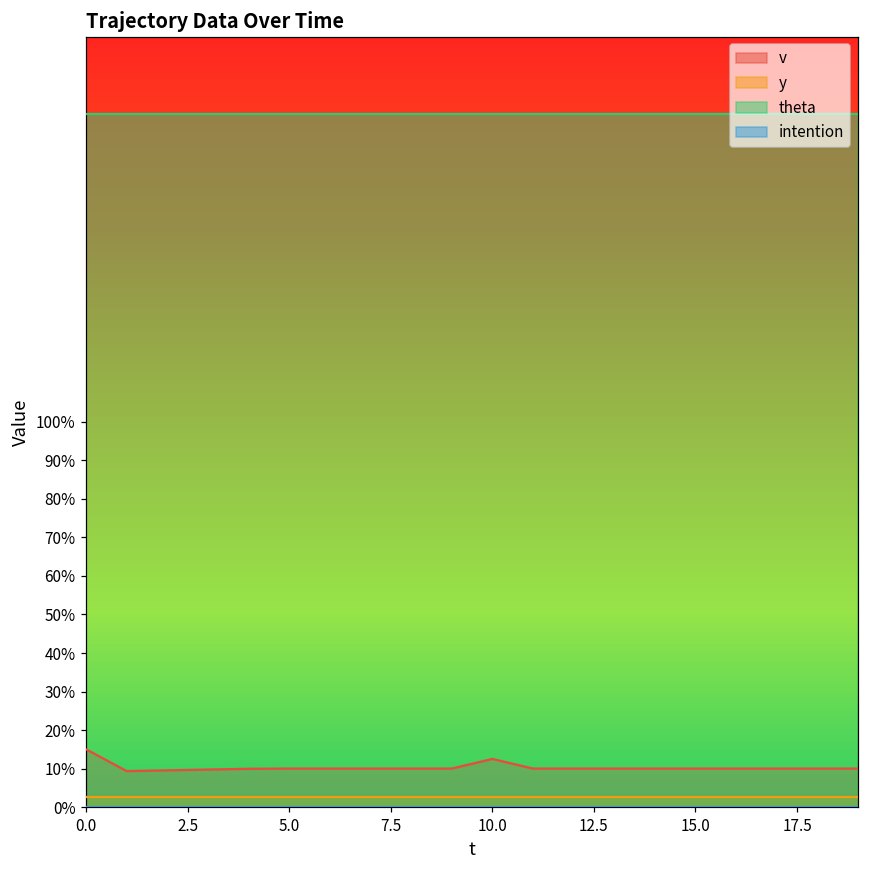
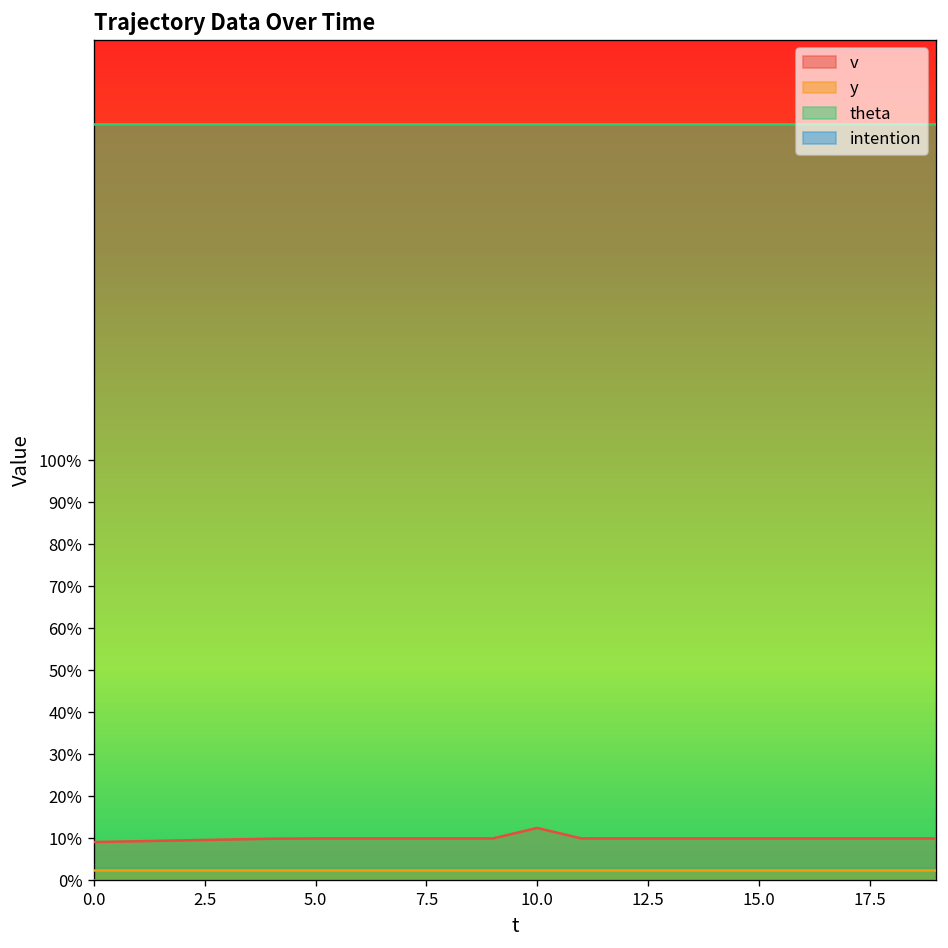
v, 0.0: 15% -> 9%
